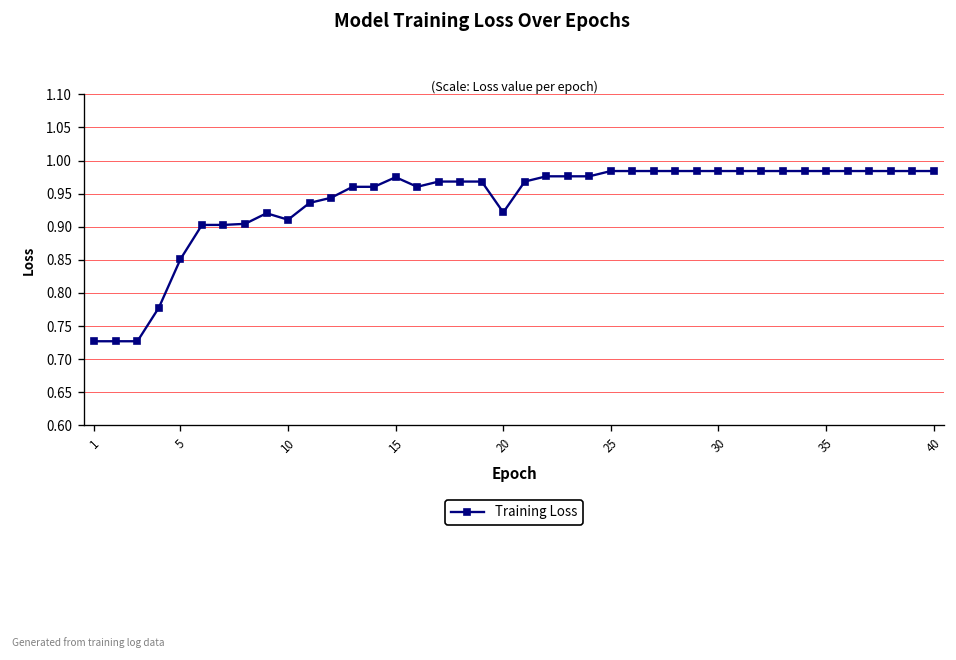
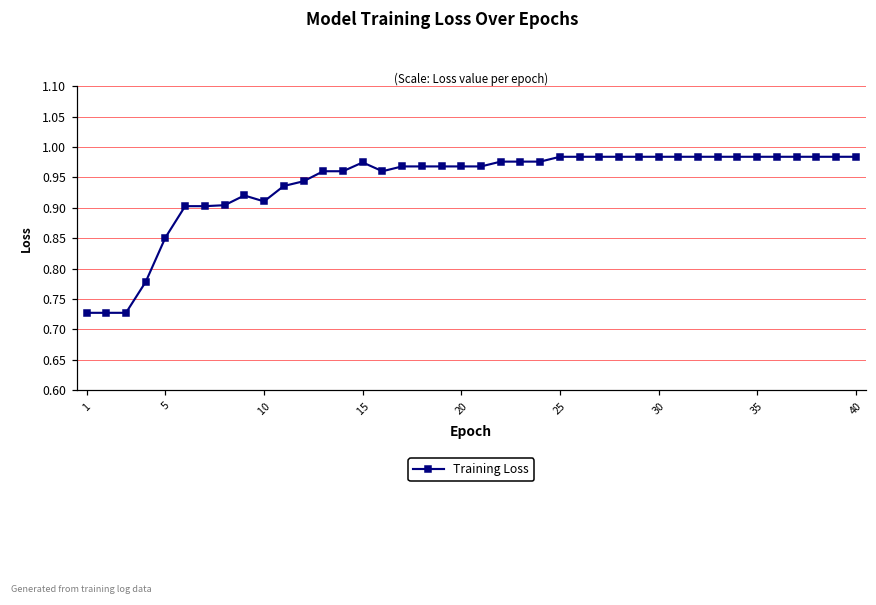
20: 0.92 -> 0.97
